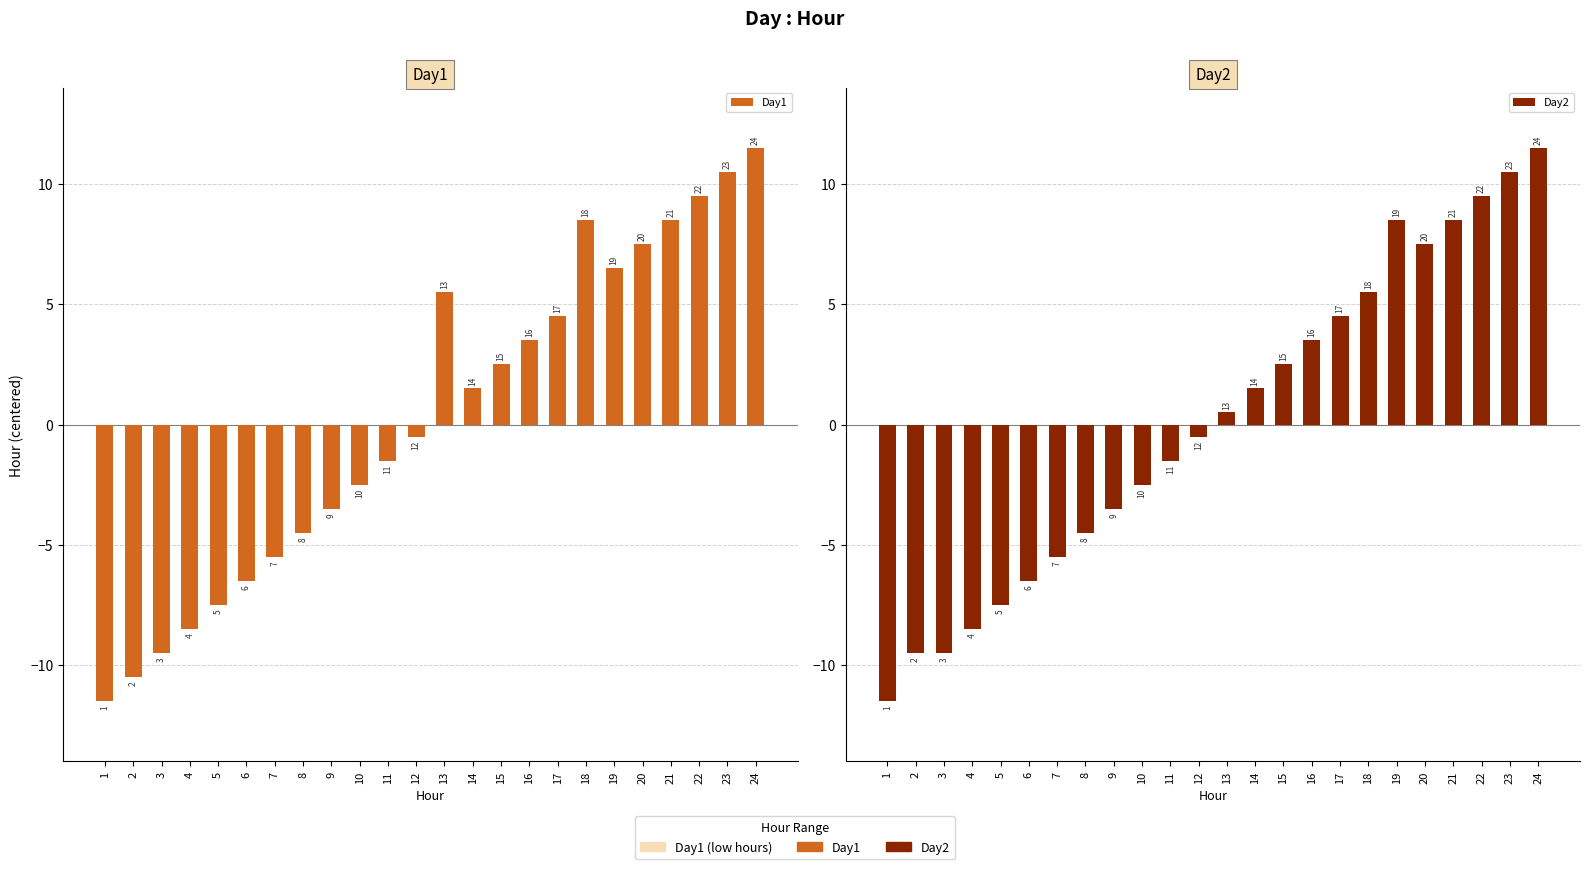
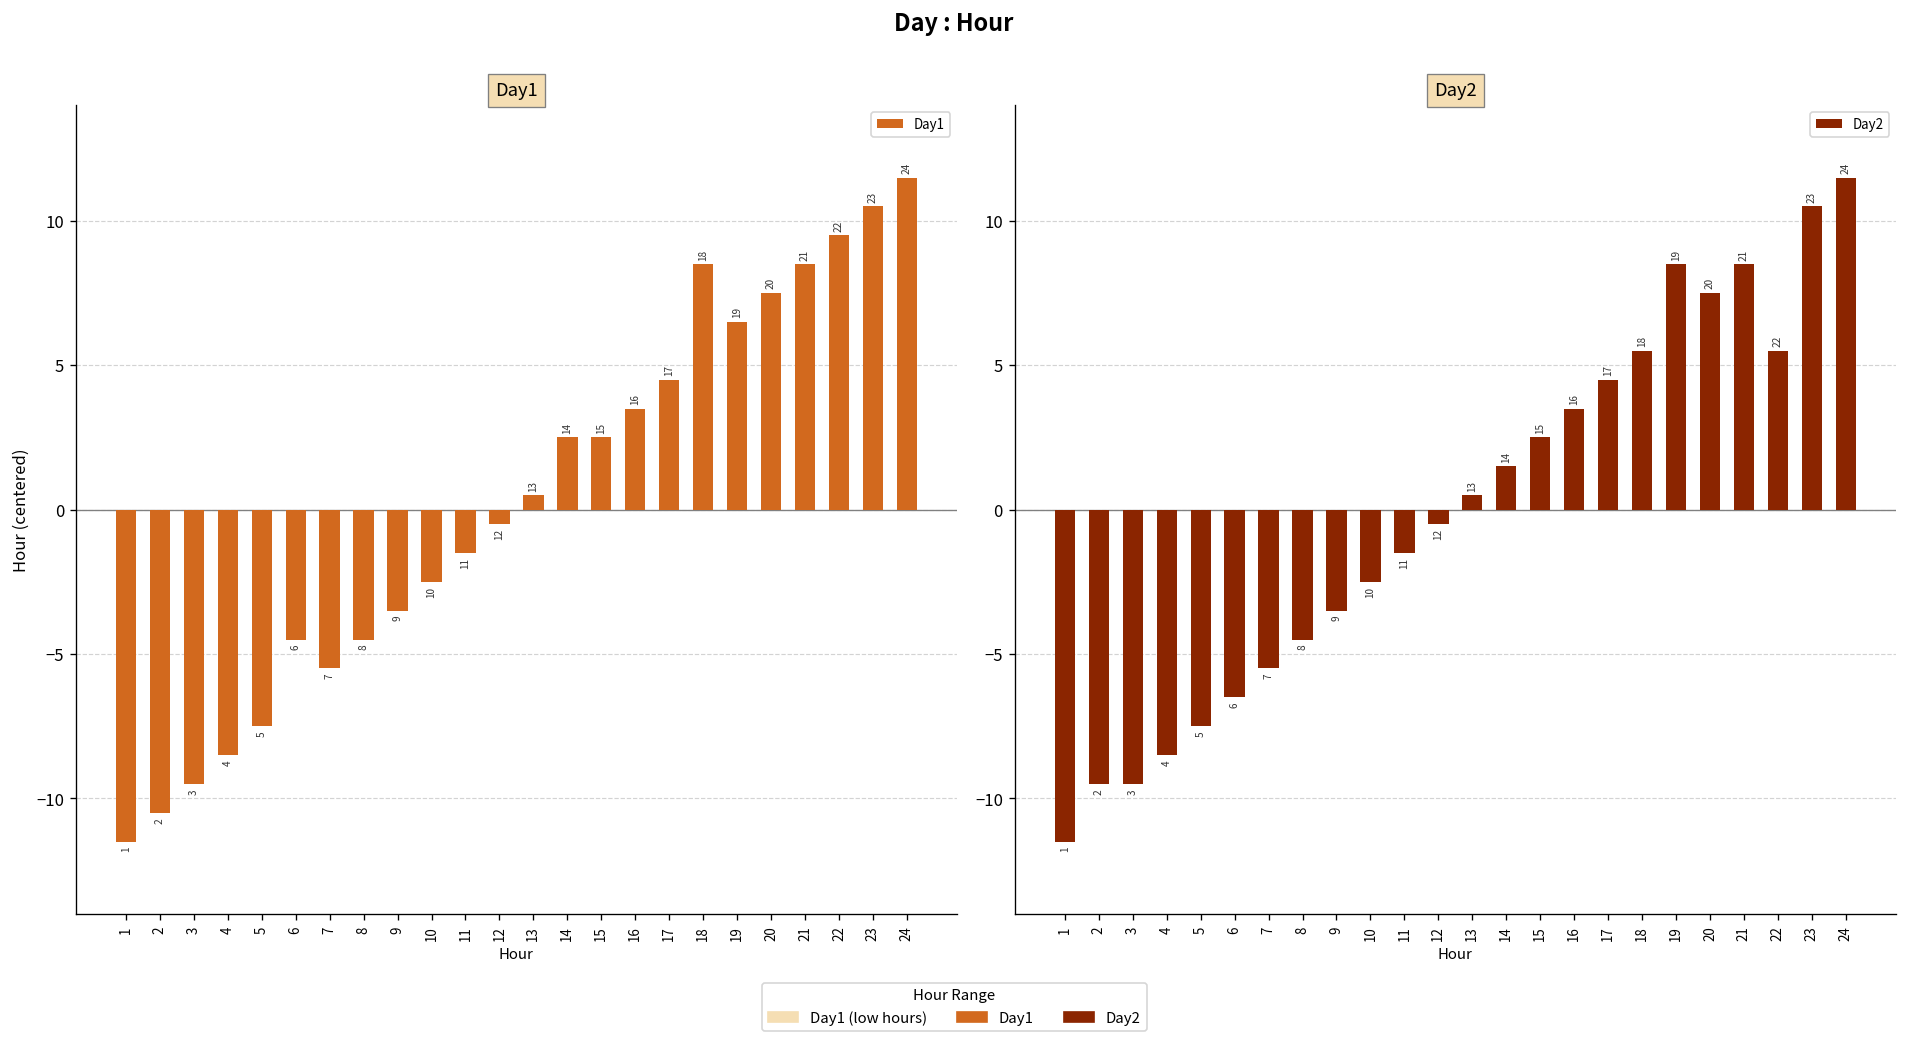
Day1, 6: -6.5 -> -4.5
Day1, 13: 5.5 -> 0.5
Day1, 14: 1.5 -> 2.5
Day2, 22: 9.5 -> 5.5
